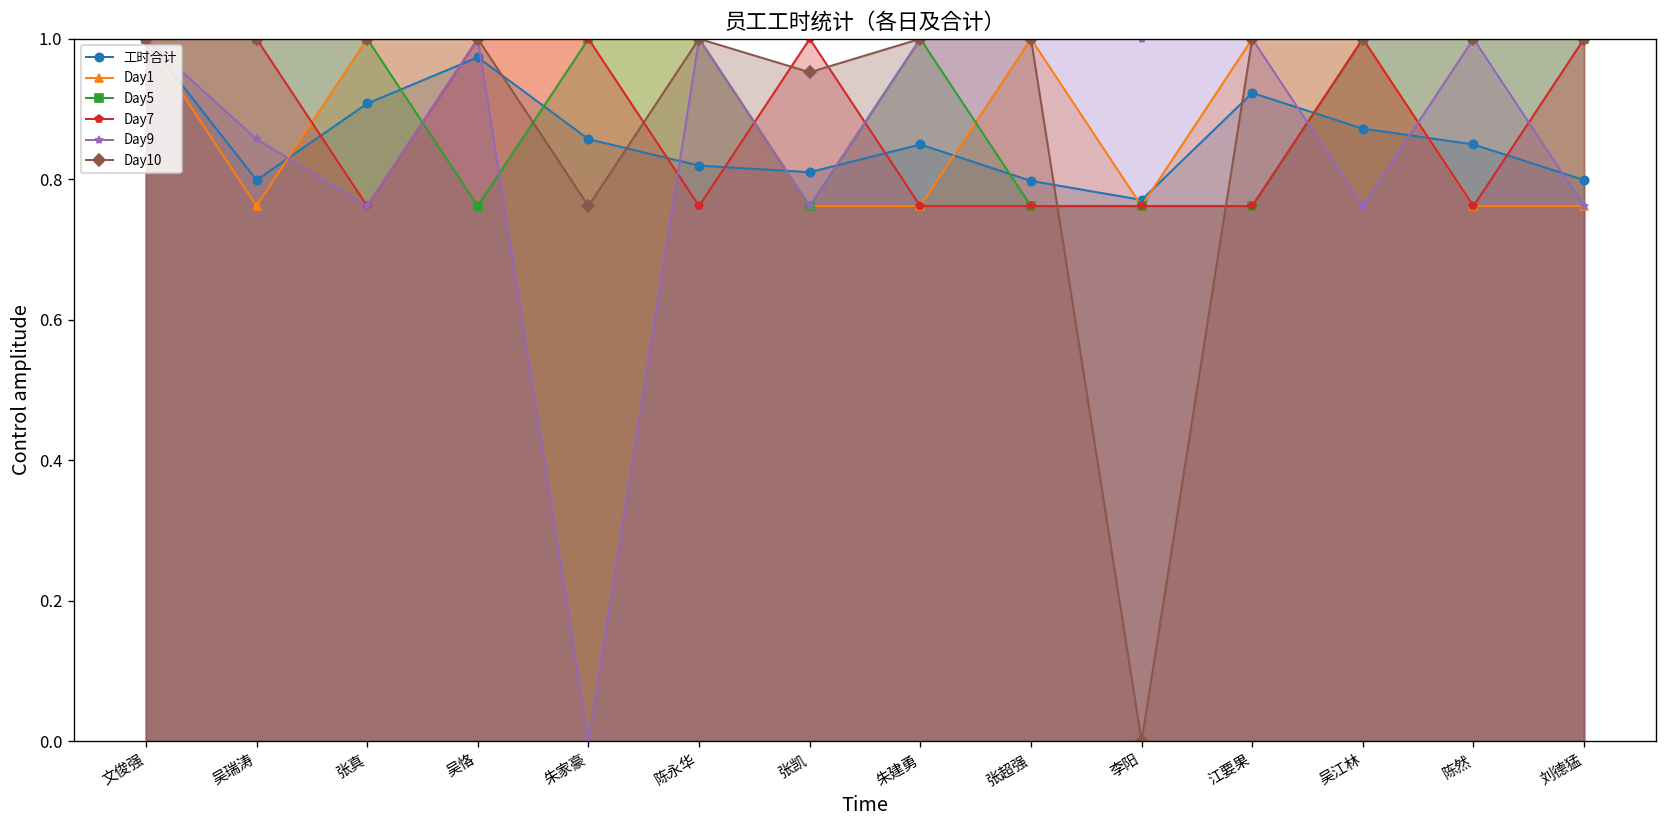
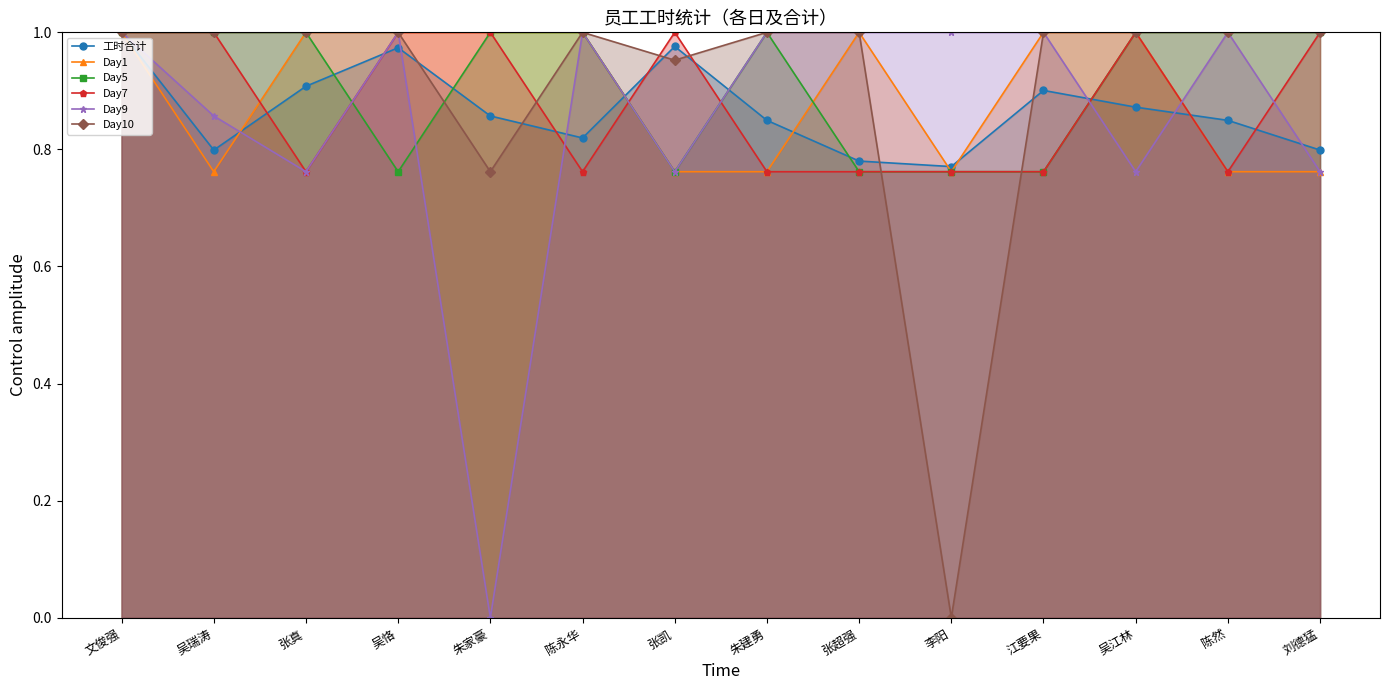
工时合计, 张凯: 0.81 -> 0.98
工时合计, 张超强: 0.80 -> 0.78
工时合计, 江要果: 0.92 -> 0.90
